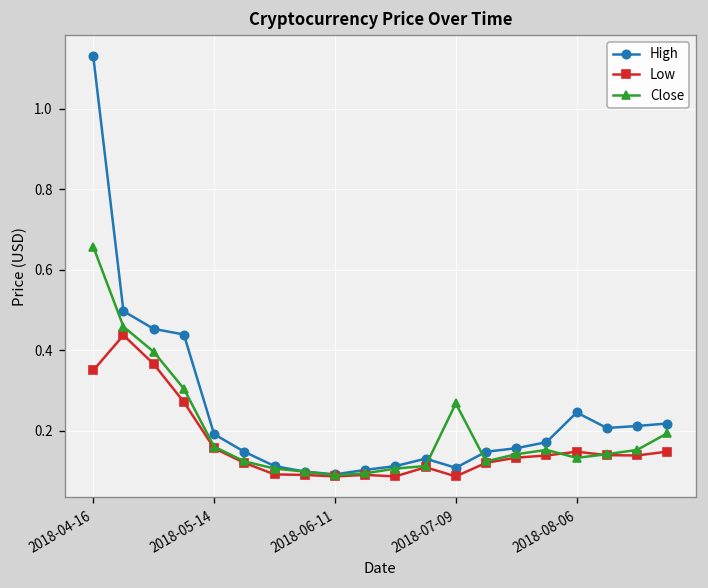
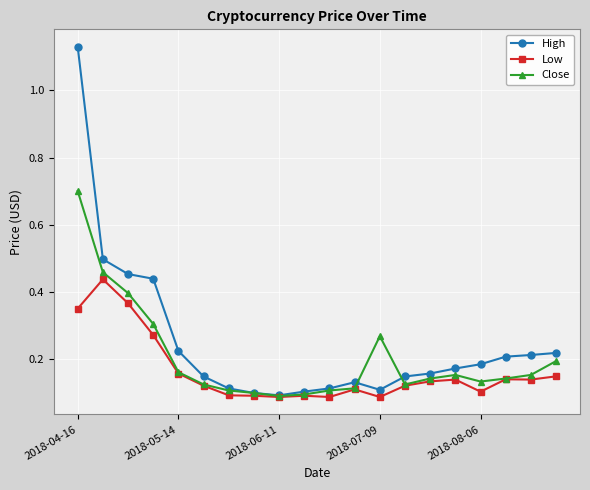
Close, 2018-04-16: 0.66 -> 0.70
High, 2018-05-14: 0.19 -> 0.22
High, 2018-08-06: 0.25 -> 0.18
Low, 2018-08-06: 0.15 -> 0.10
